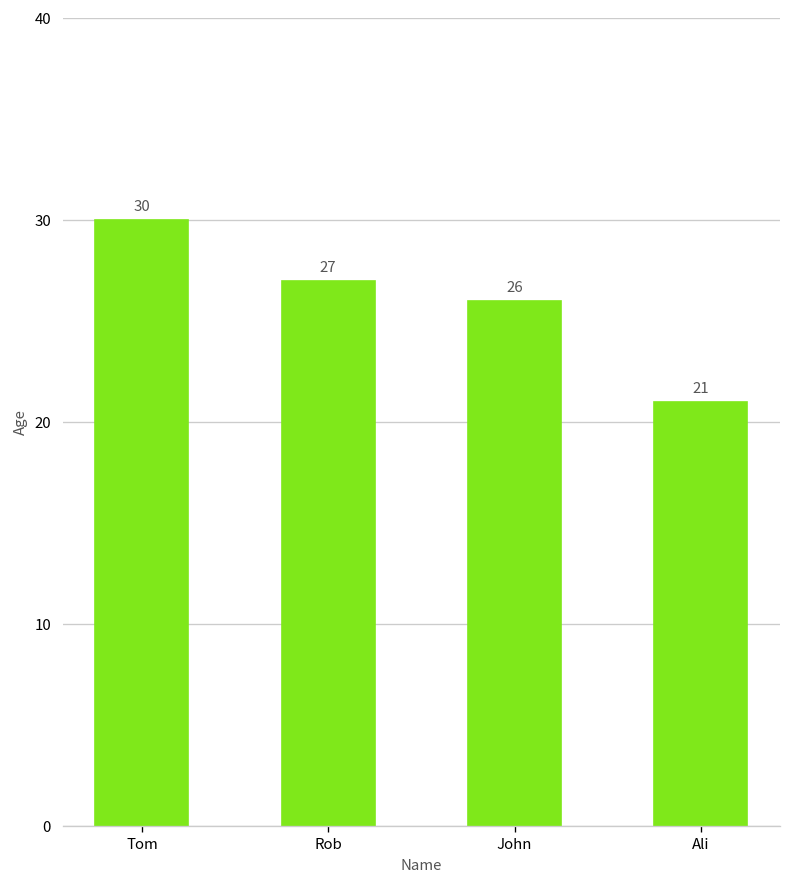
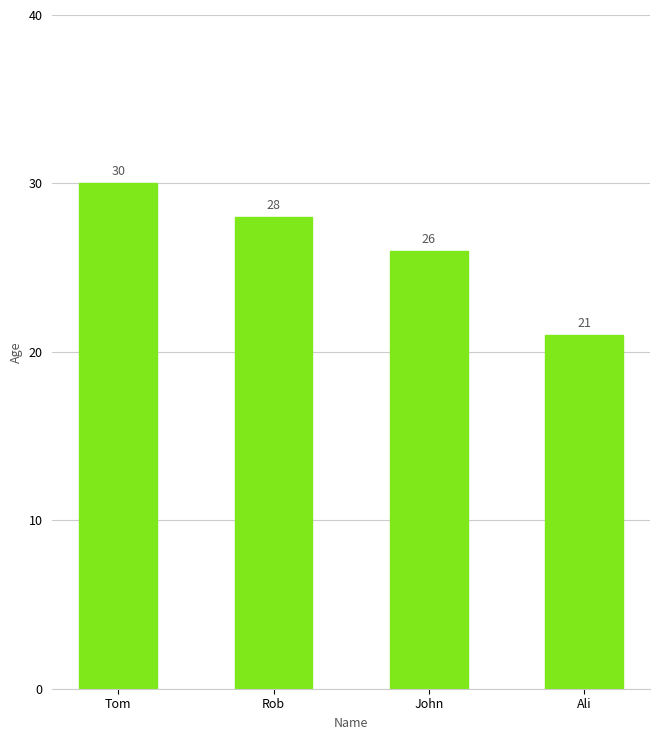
Rob: 27 -> 28
